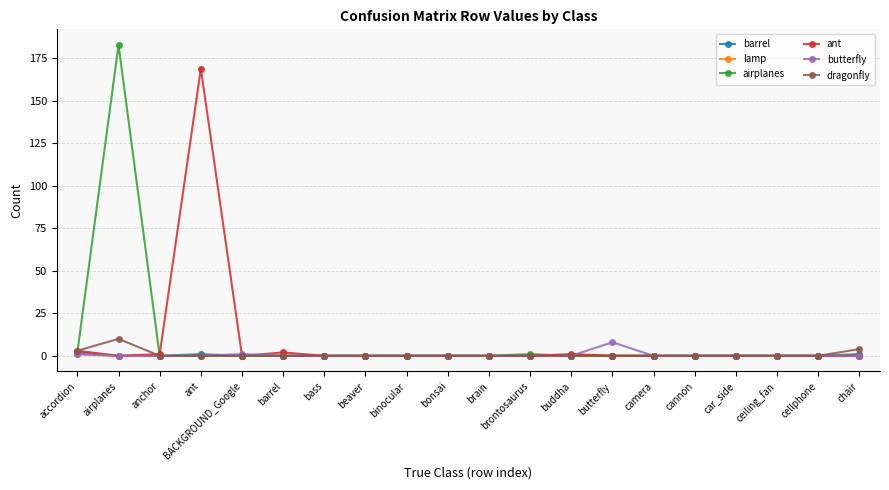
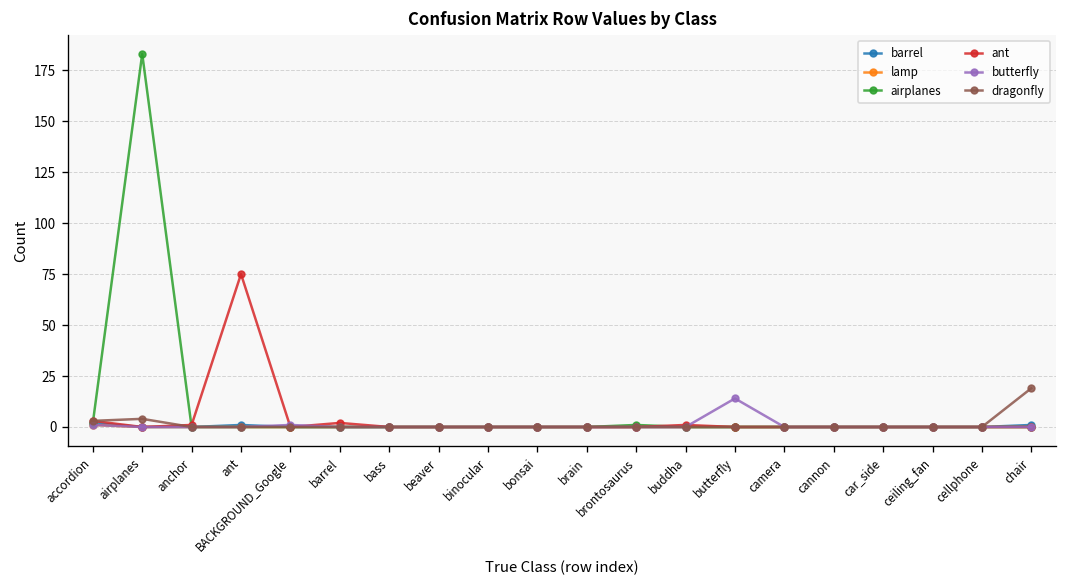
dragonfly, airplanes: 10 -> 4
ant, ant: 169 -> 75
butterfly, butterfly: 8 -> 14
dragonfly, chair: 4 -> 19
